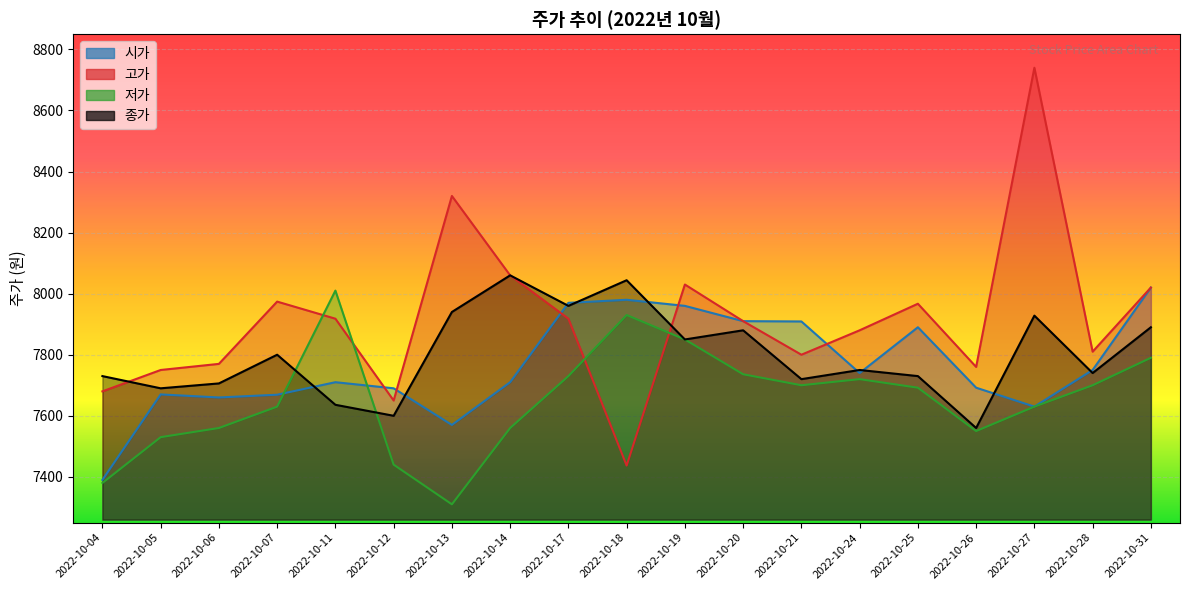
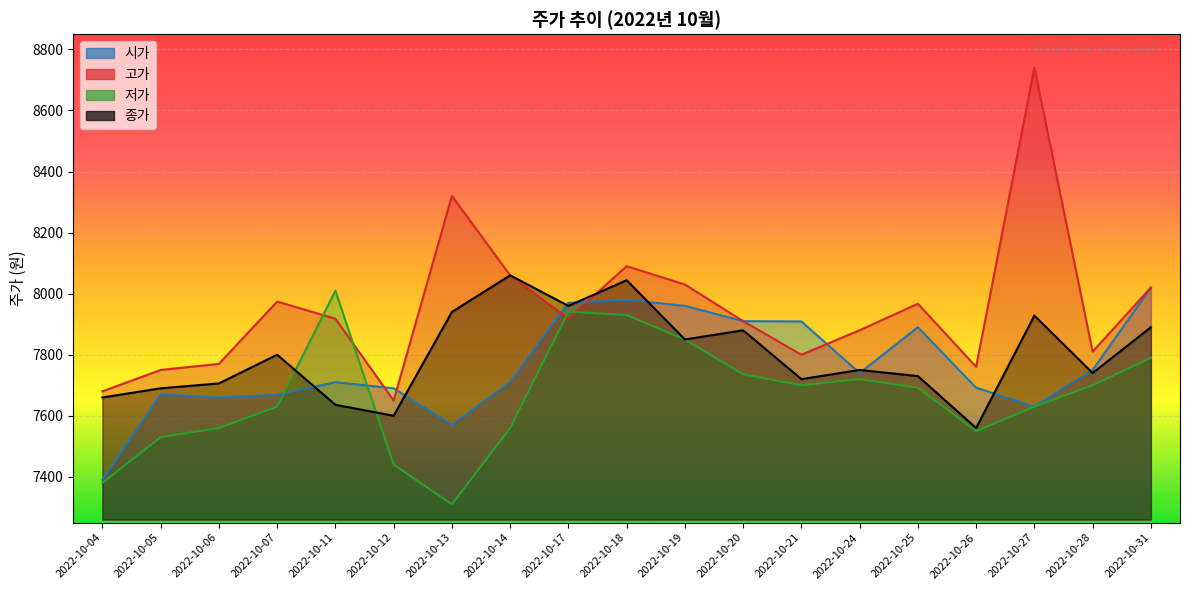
종가, 2022-10-04: 7730 -> 7660
저가, 2022-10-17: 7730 -> 7940
고가, 2022-10-18: 7440 -> 8090
